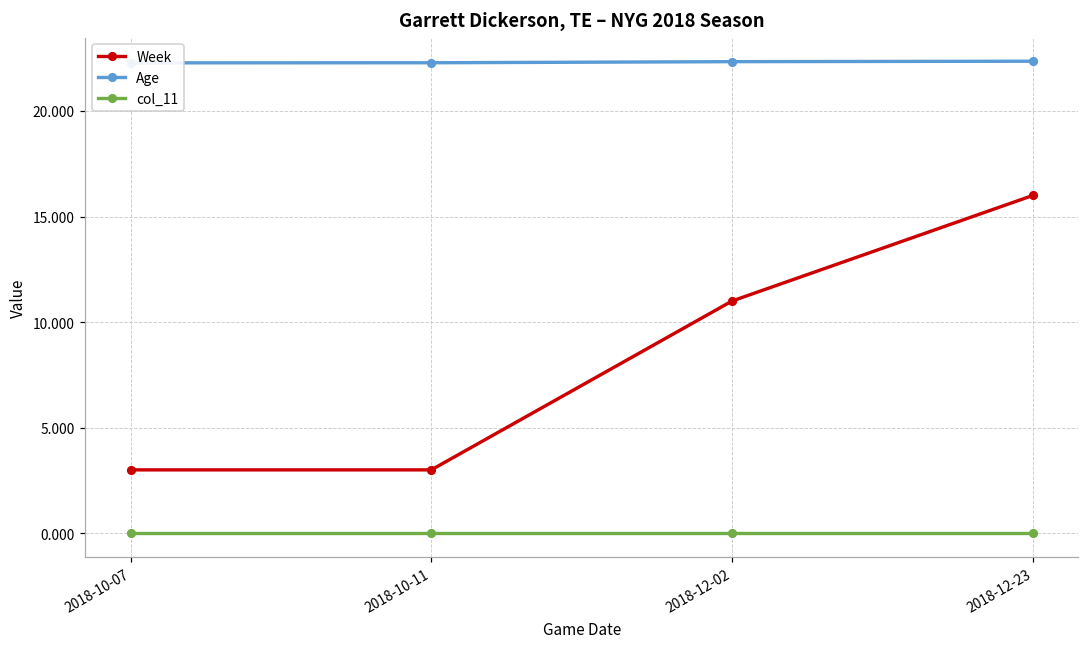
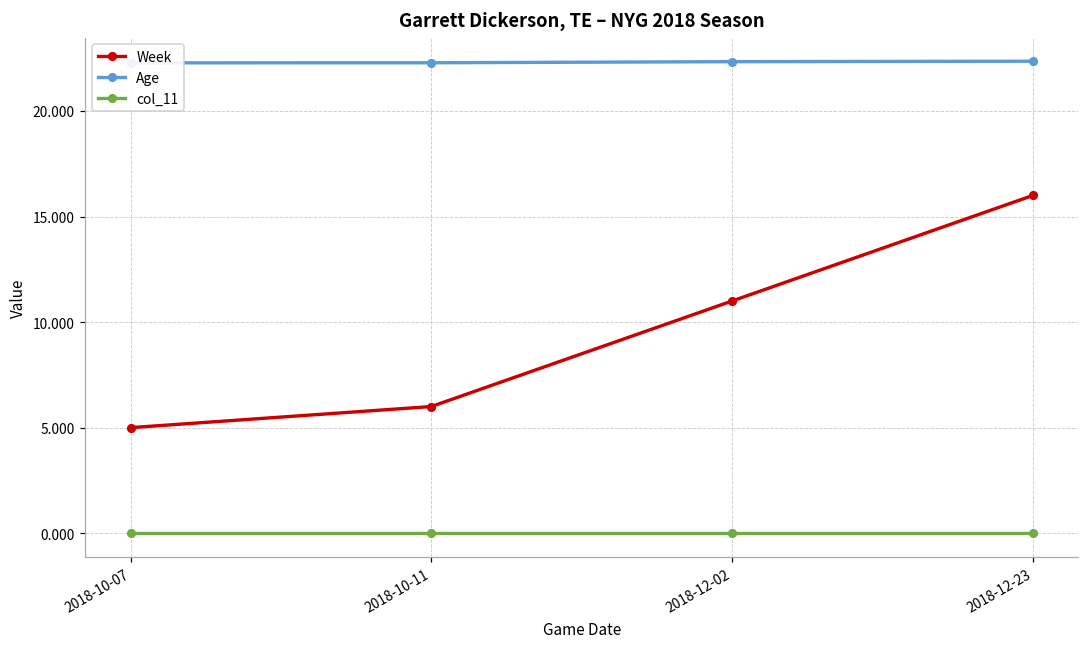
Week, 2018-10-07: 3 -> 5
Week, 2018-10-11: 3 -> 6
